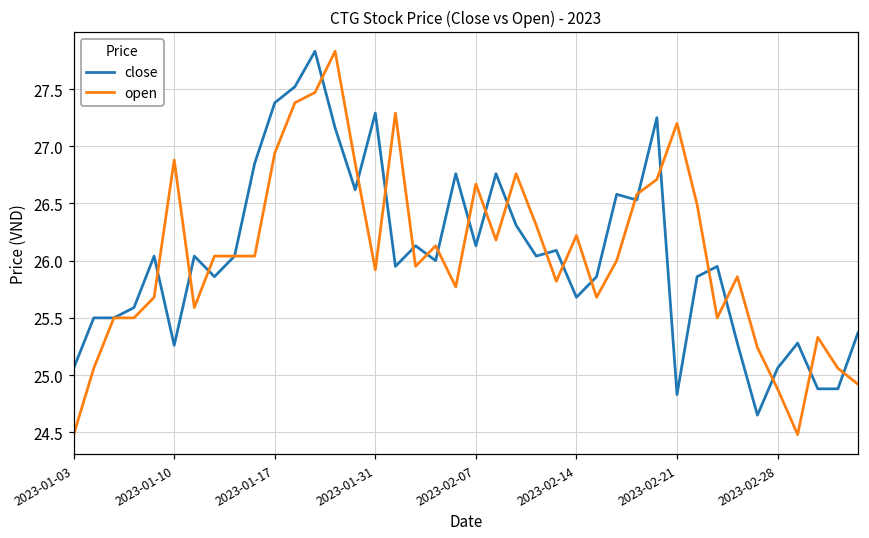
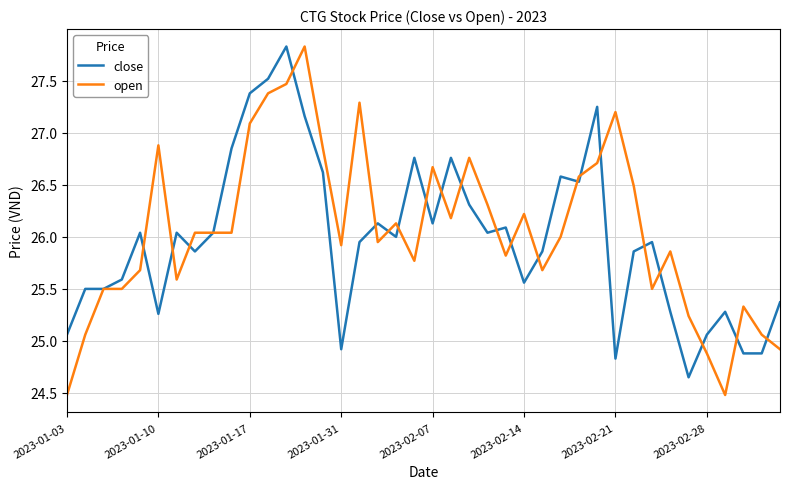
open, 2023-01-17: 26.94 -> 27.09
close, 2023-01-31: 27.29 -> 24.92
close, 2023-02-14: 25.68 -> 25.56
